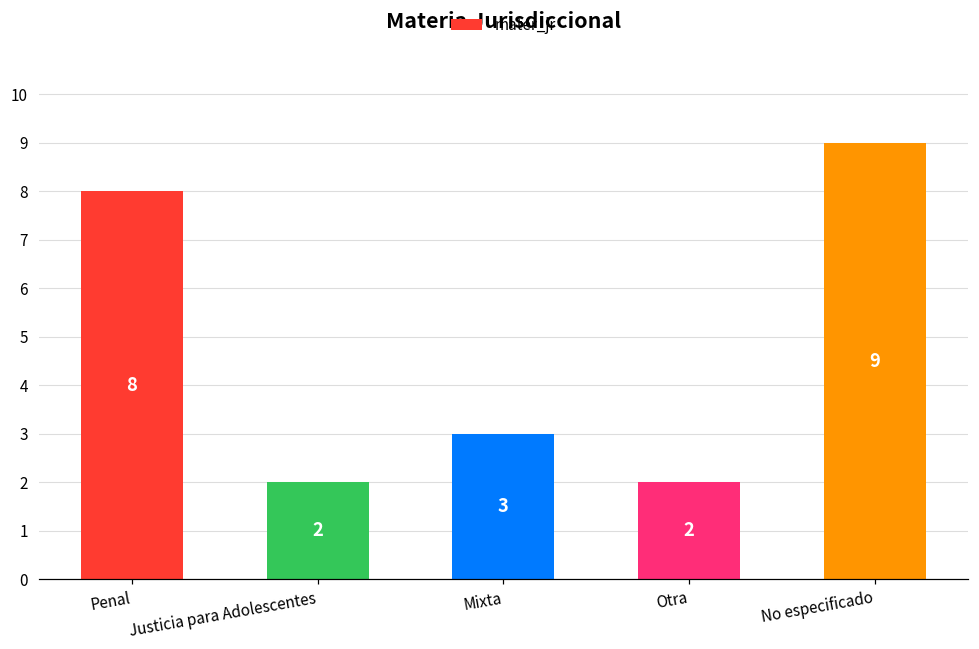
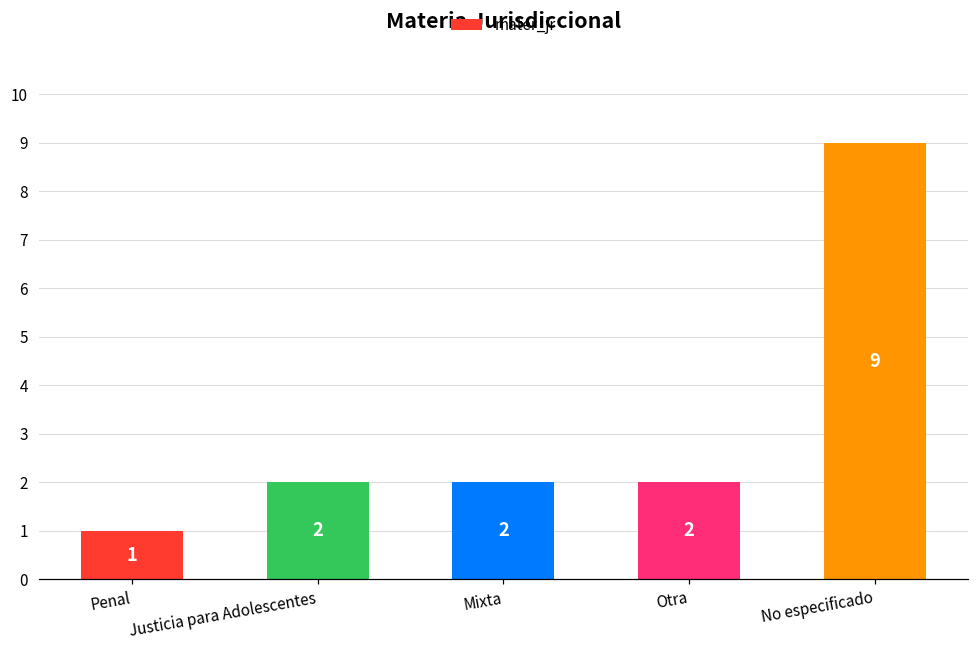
Penal: 8 -> 1
Mixta: 3 -> 2
